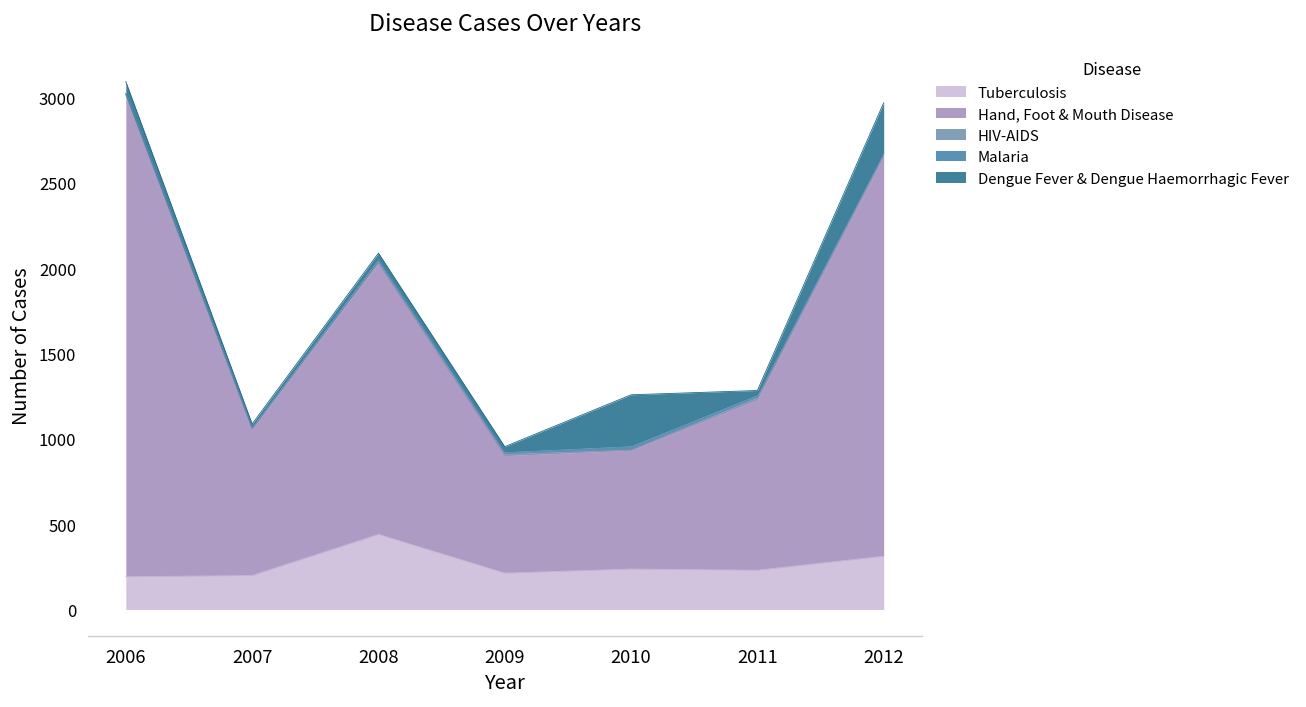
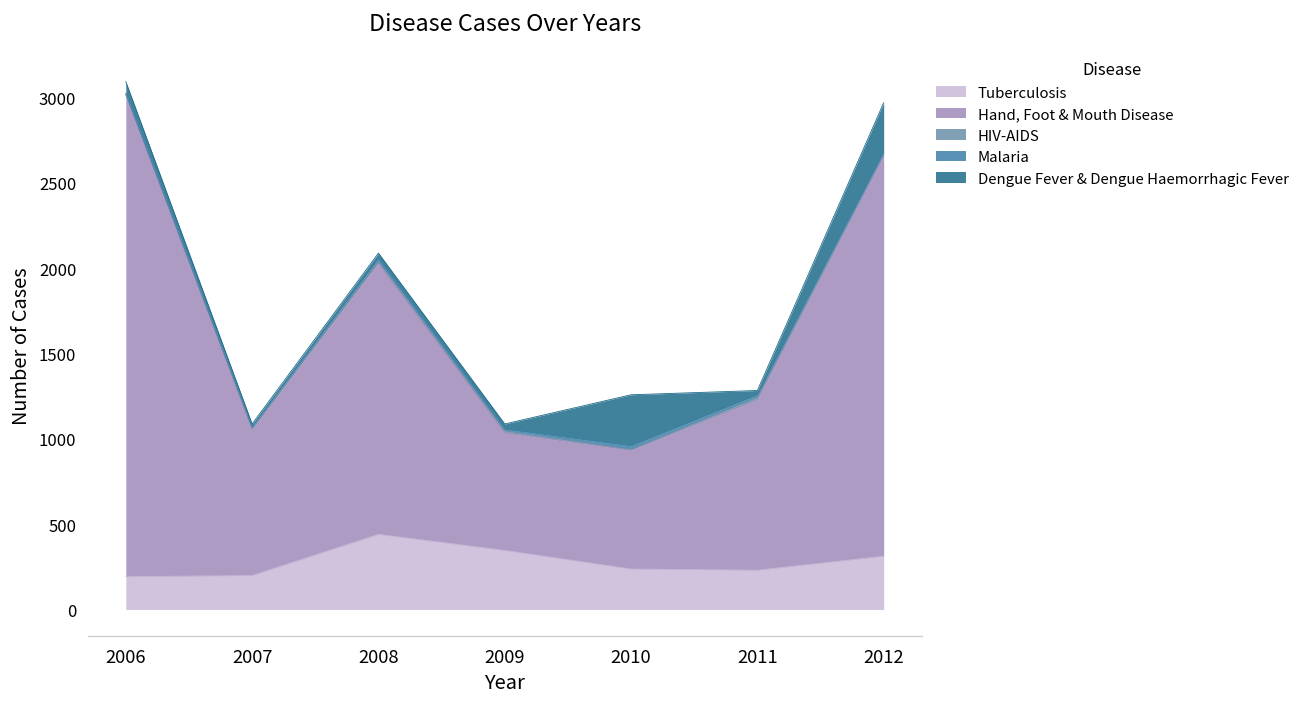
Tuberculosis, 2009: 210 -> 350
